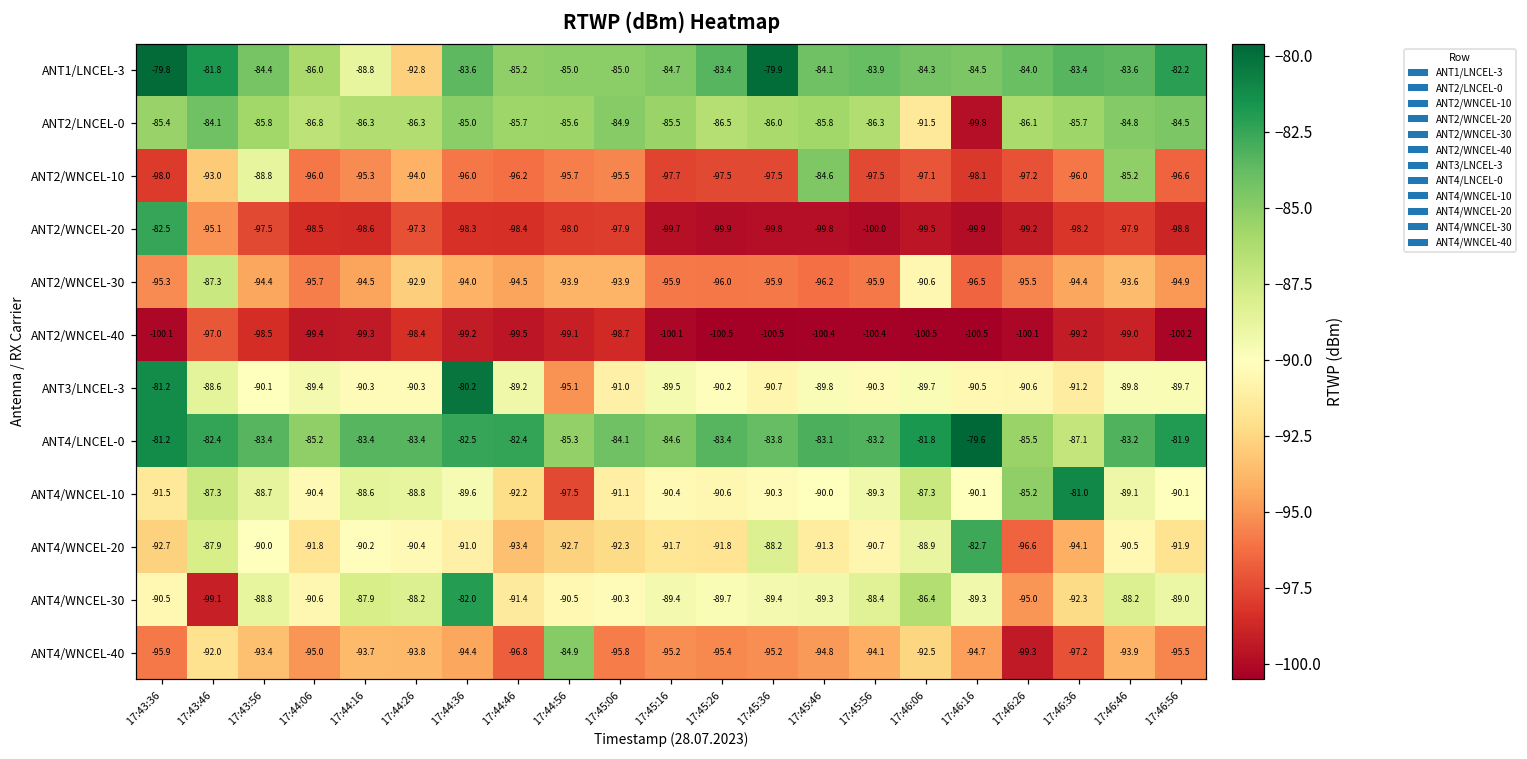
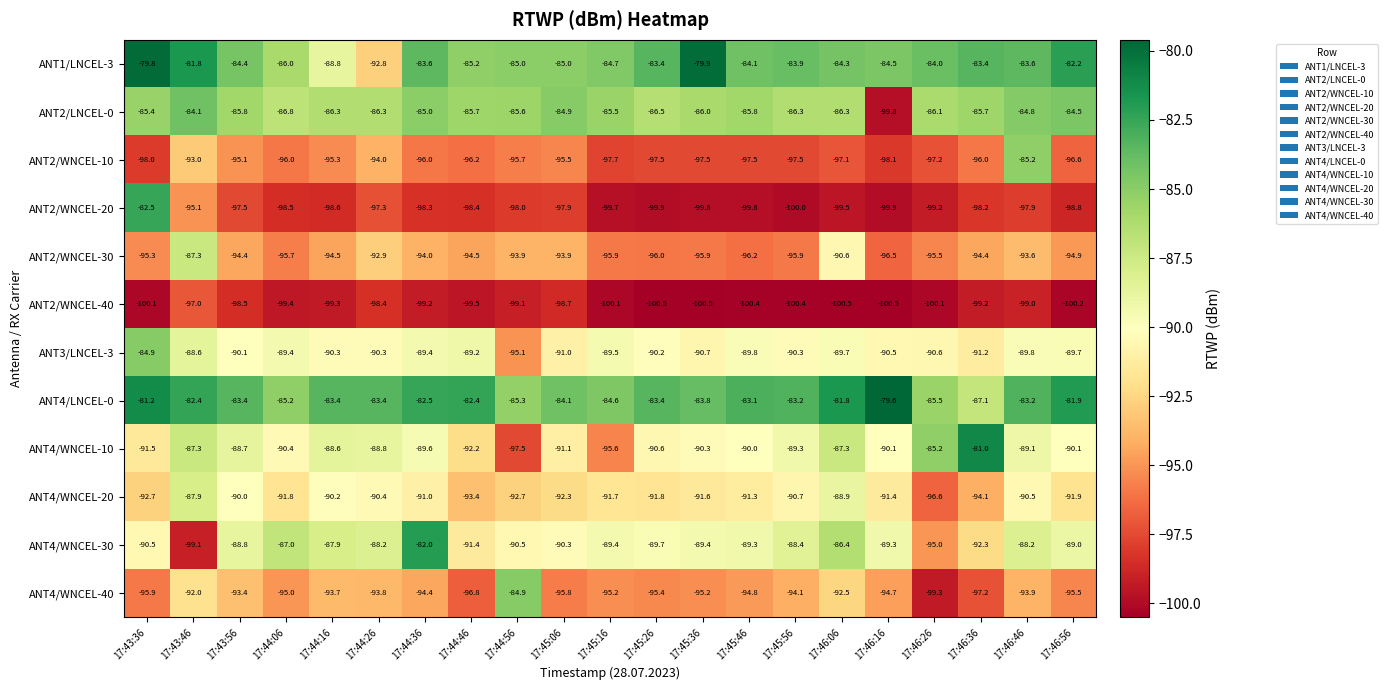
ANT2/LNCEL-0, 17:46:06: -91.5 -> -86.3
ANT2/WNCEL-10, 17:43:56: -88.8 -> -95.1
ANT2/WNCEL-10, 17:45:46: -84.6 -> -97.5
ANT3/LNCEL-3, 17:43:36: -81.2 -> -84.9
ANT3/LNCEL-3, 17:44:36: -80.2 -> -89.4
ANT4/WNCEL-10, 17:45:16: -90.4 -> -95.6
ANT4/WNCEL-20, 17:45:36: -88.2 -> -91.6
ANT4/WNCEL-20, 17:46:16: -82.7 -> -91.4
ANT4/WNCEL-30, 17:44:06: -90.6 -> -87.0
